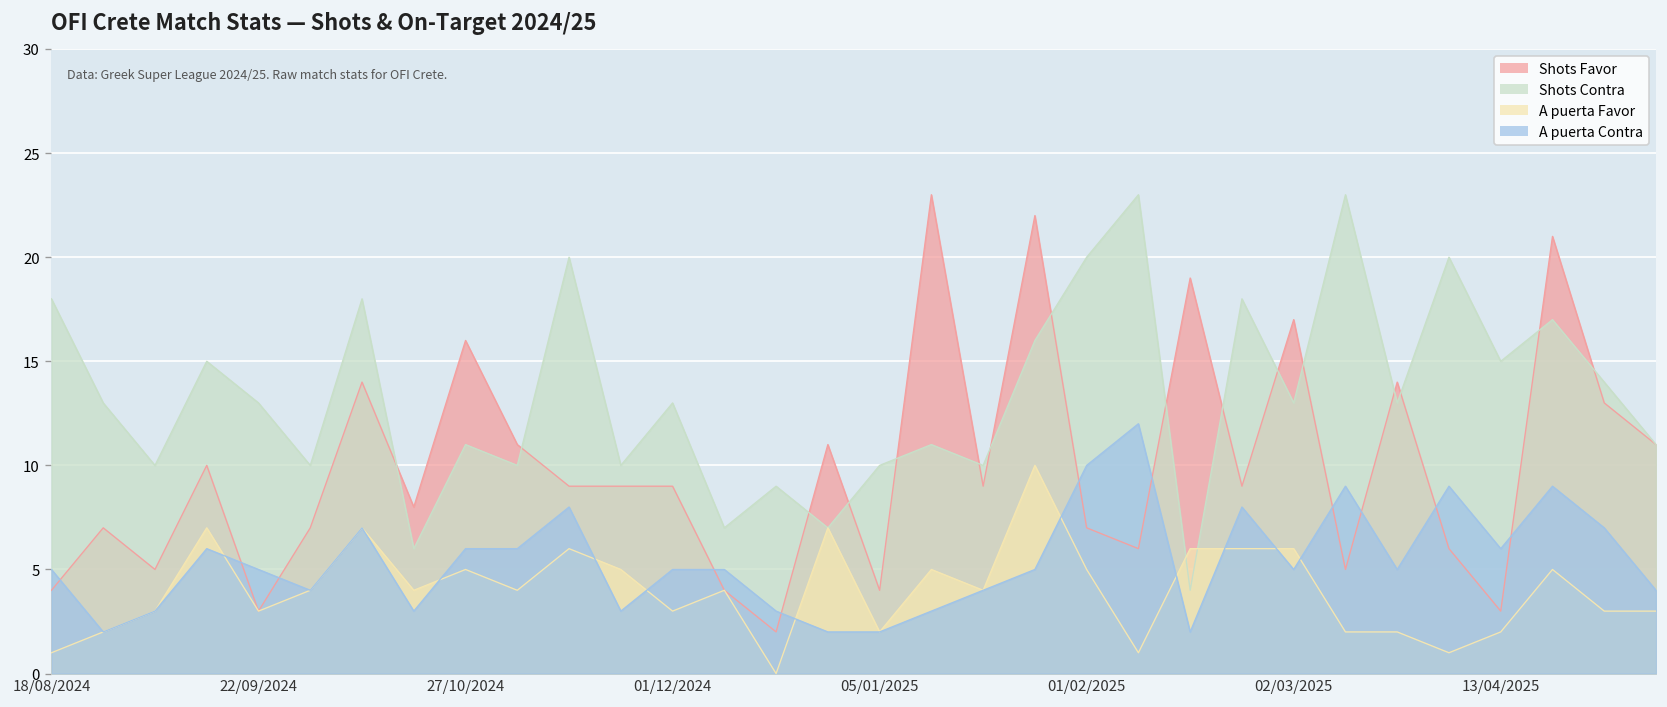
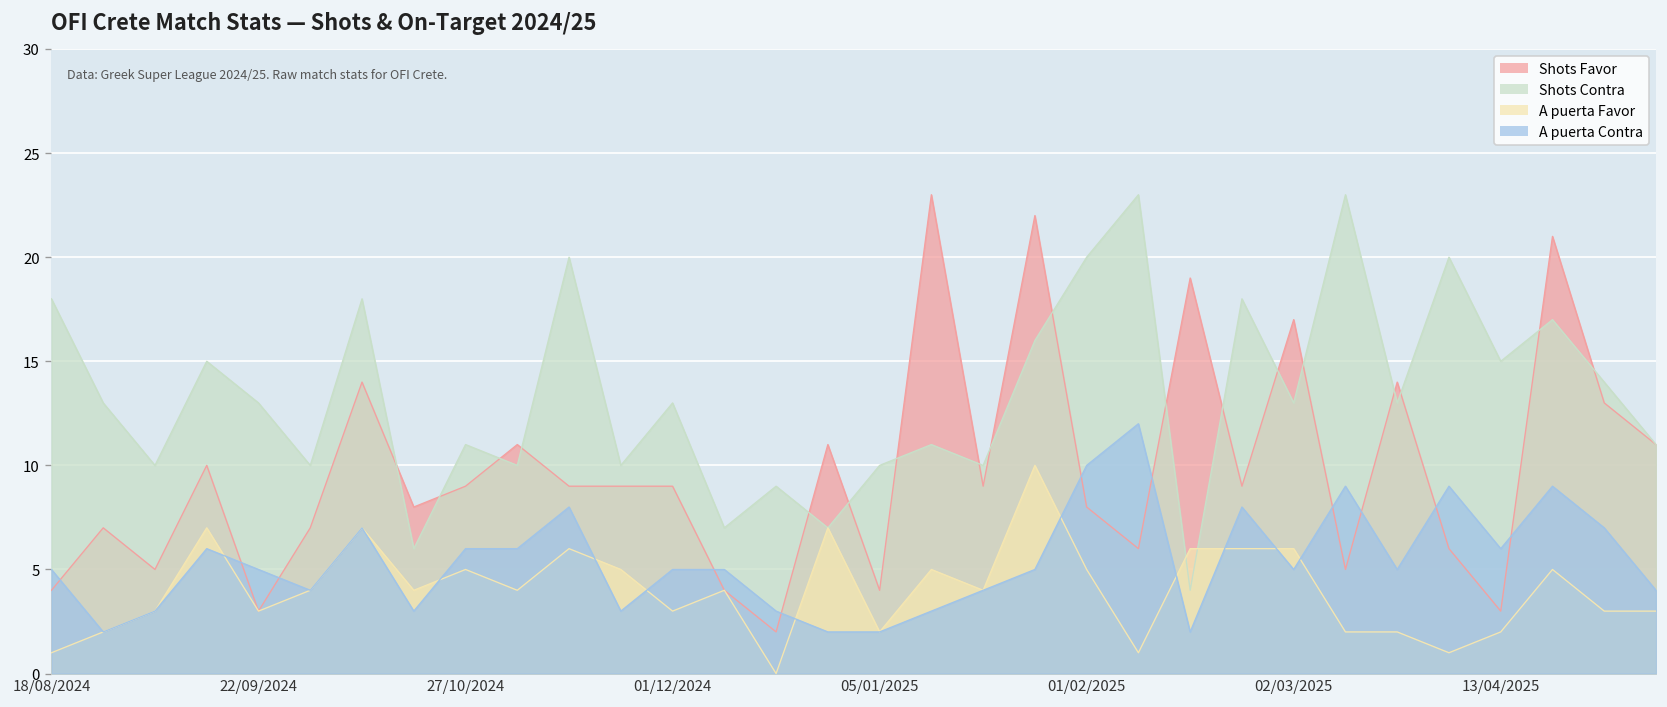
Shots Favor, 27/10/2024: 16 -> 9
Shots Favor, 01/02/2025: 7 -> 8
